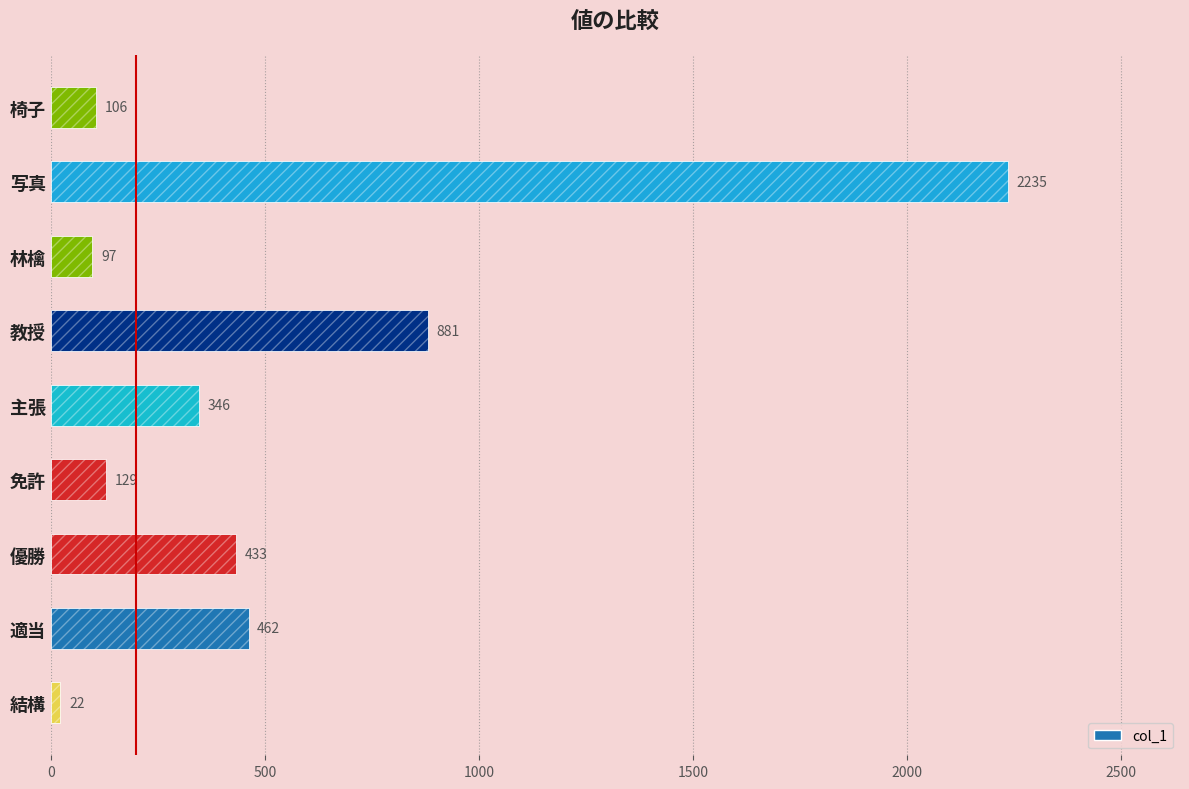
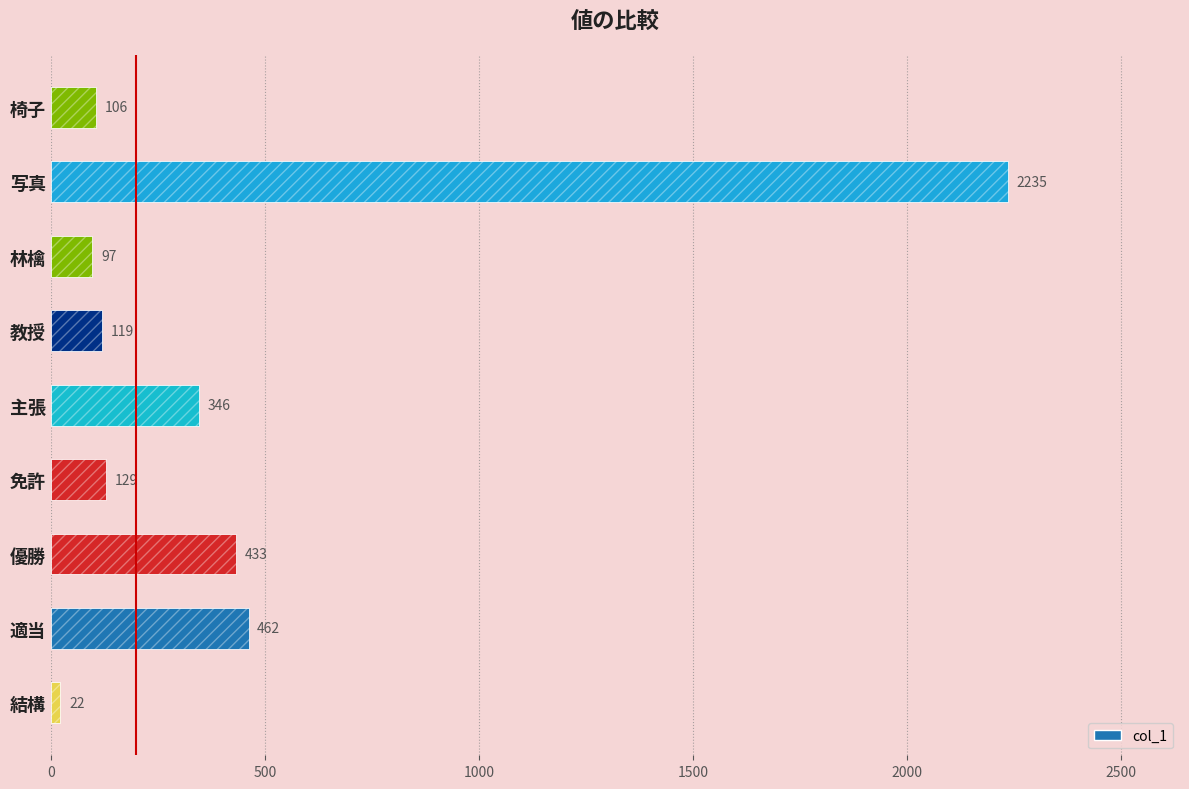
教授: 881 -> 119
